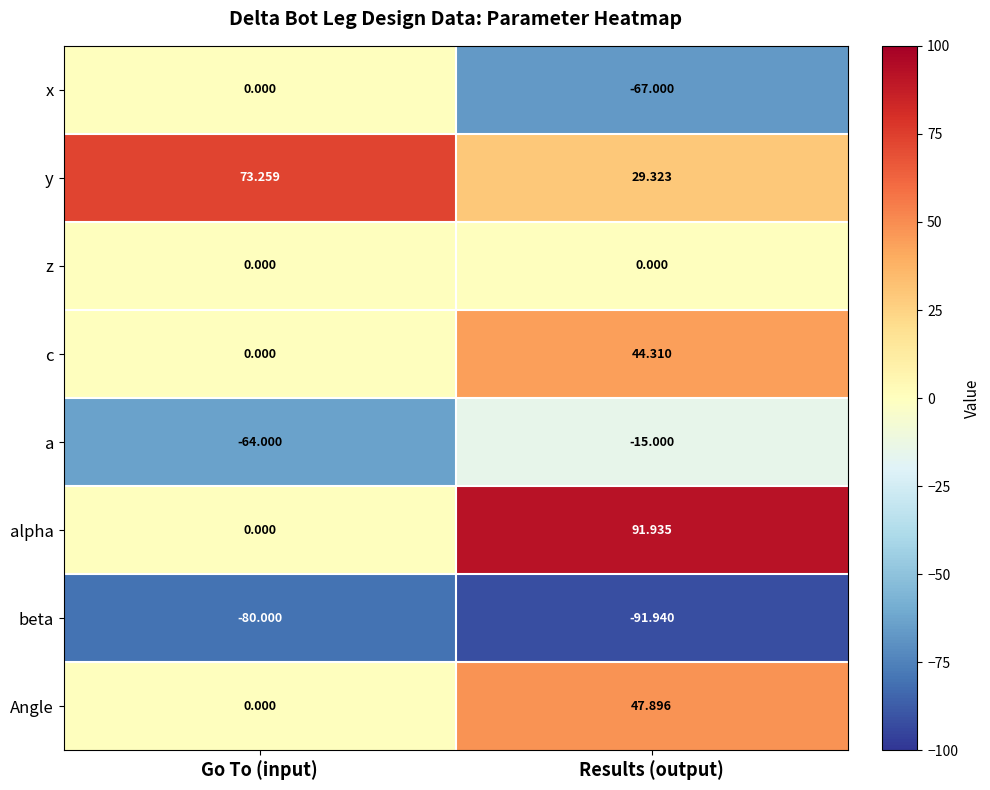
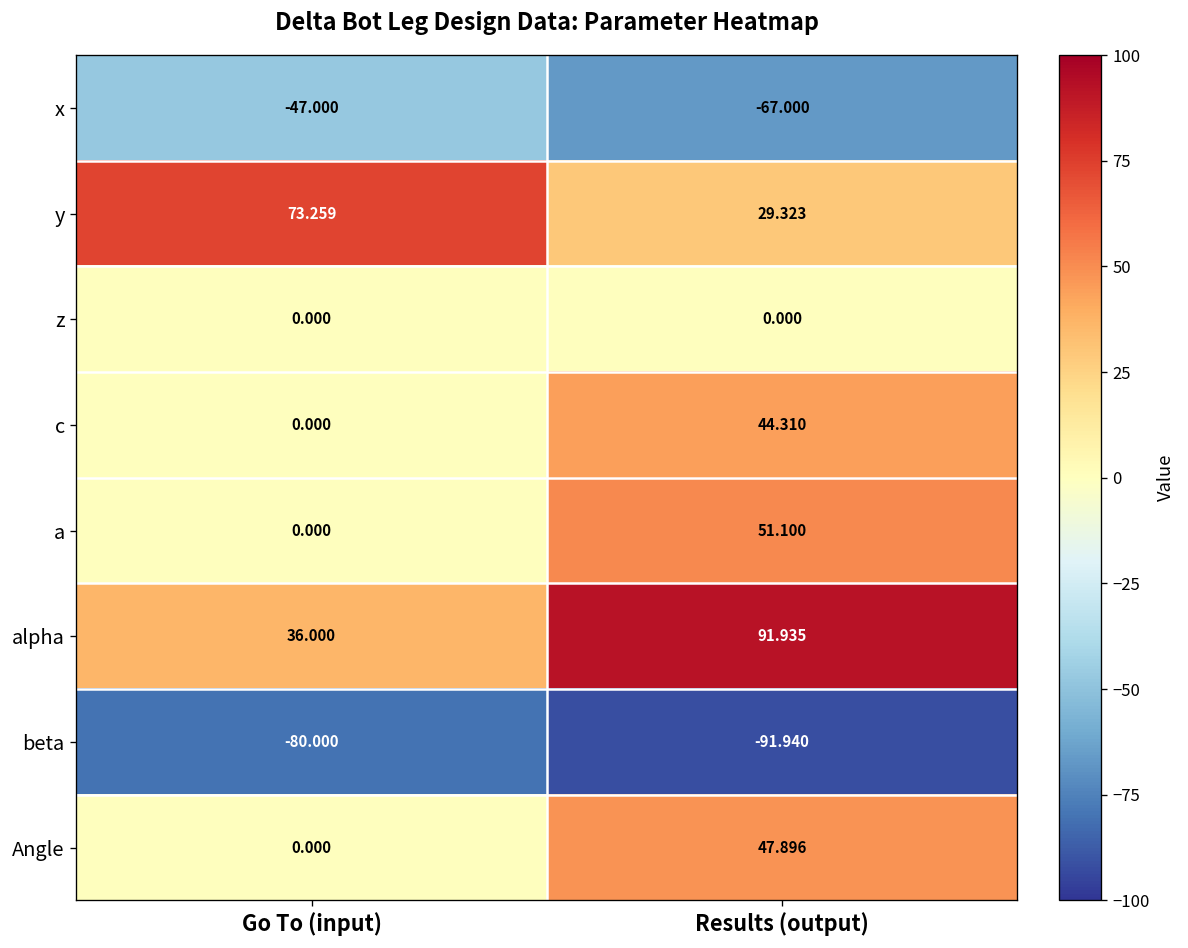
x, Go To (input): 0.000 -> -47.000
a, Go To (input): -64.000 -> 0.000
a, Results (output): -15.000 -> 51.100
alpha, Go To (input): 0.000 -> 36.000
